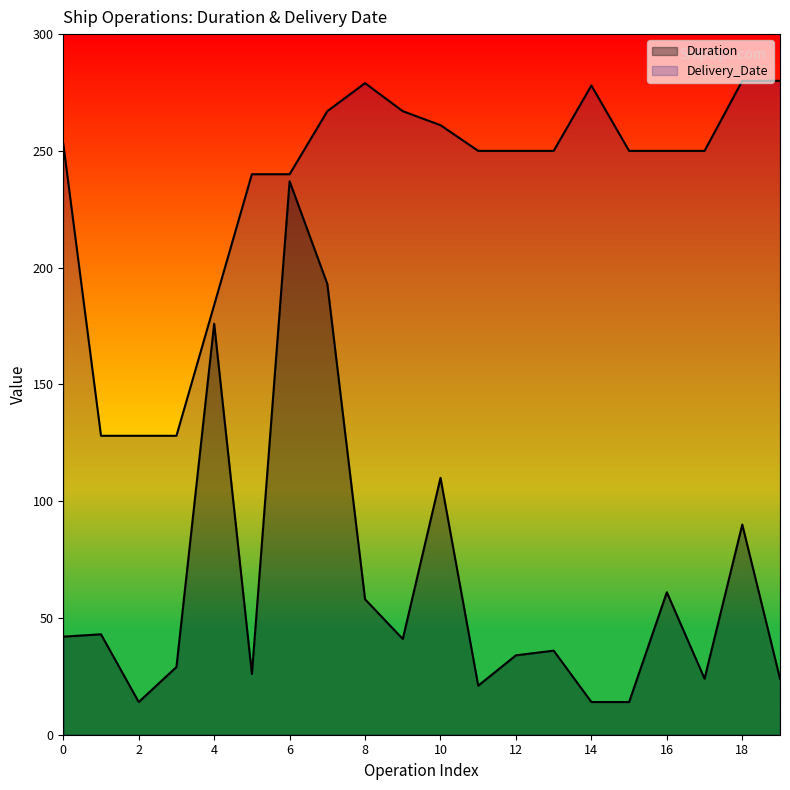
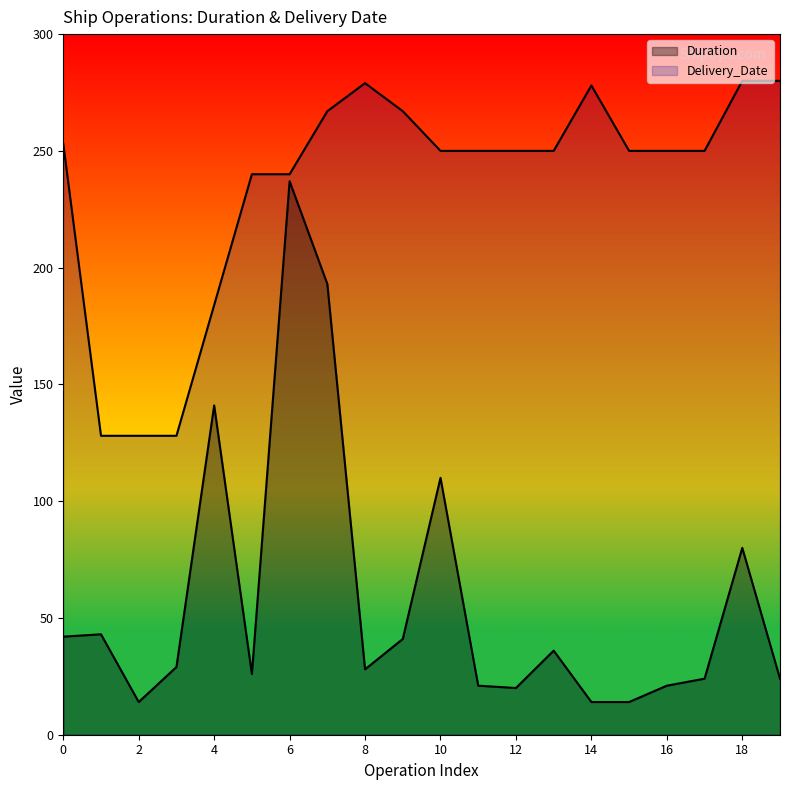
Duration, 4: 176 -> 141
Duration, 8: 58 -> 28
Delivery_Date, 10: 261 -> 250
Duration, 12: 34 -> 20
Duration, 16: 61 -> 21
Duration, 18: 90 -> 80
